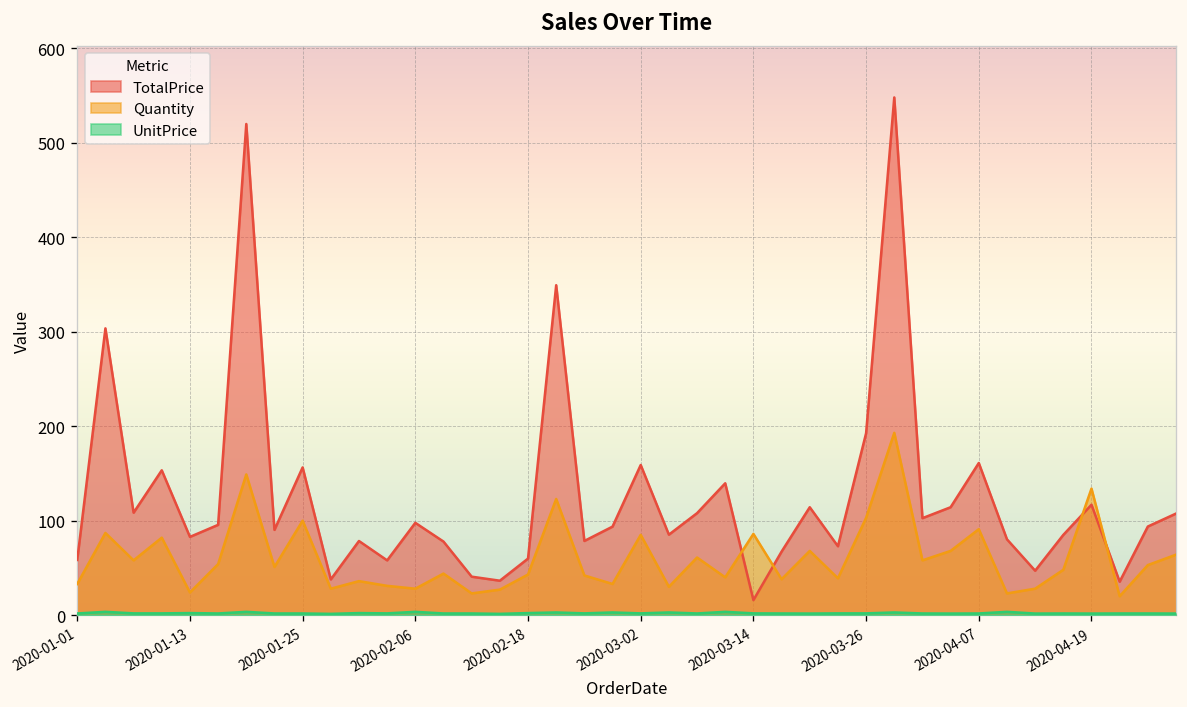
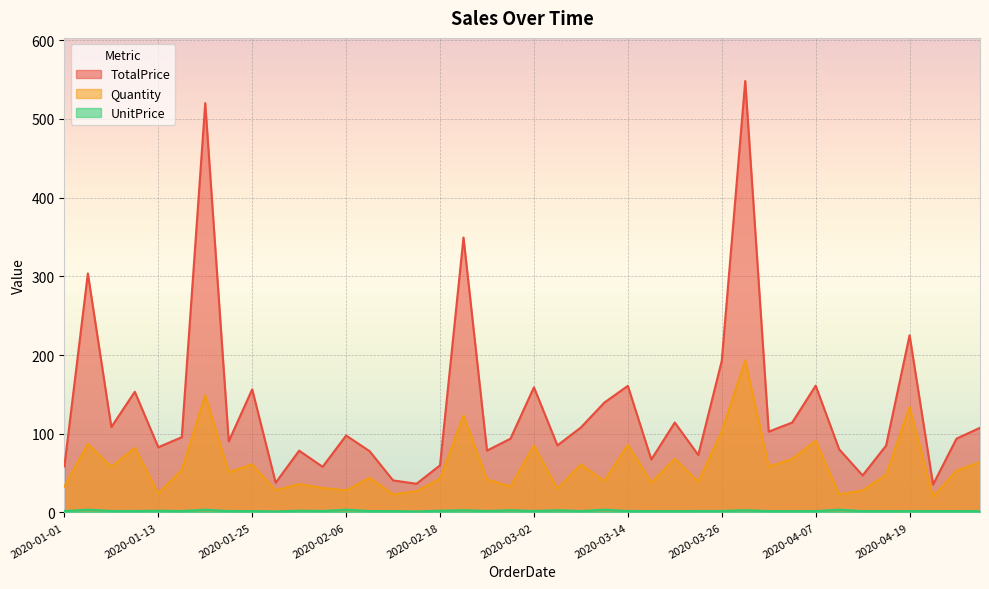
Quantity, 2020-01-25: 100 -> 60
TotalPrice, 2020-03-14: 20 -> 160
TotalPrice, 2020-04-19: 120 -> 230
